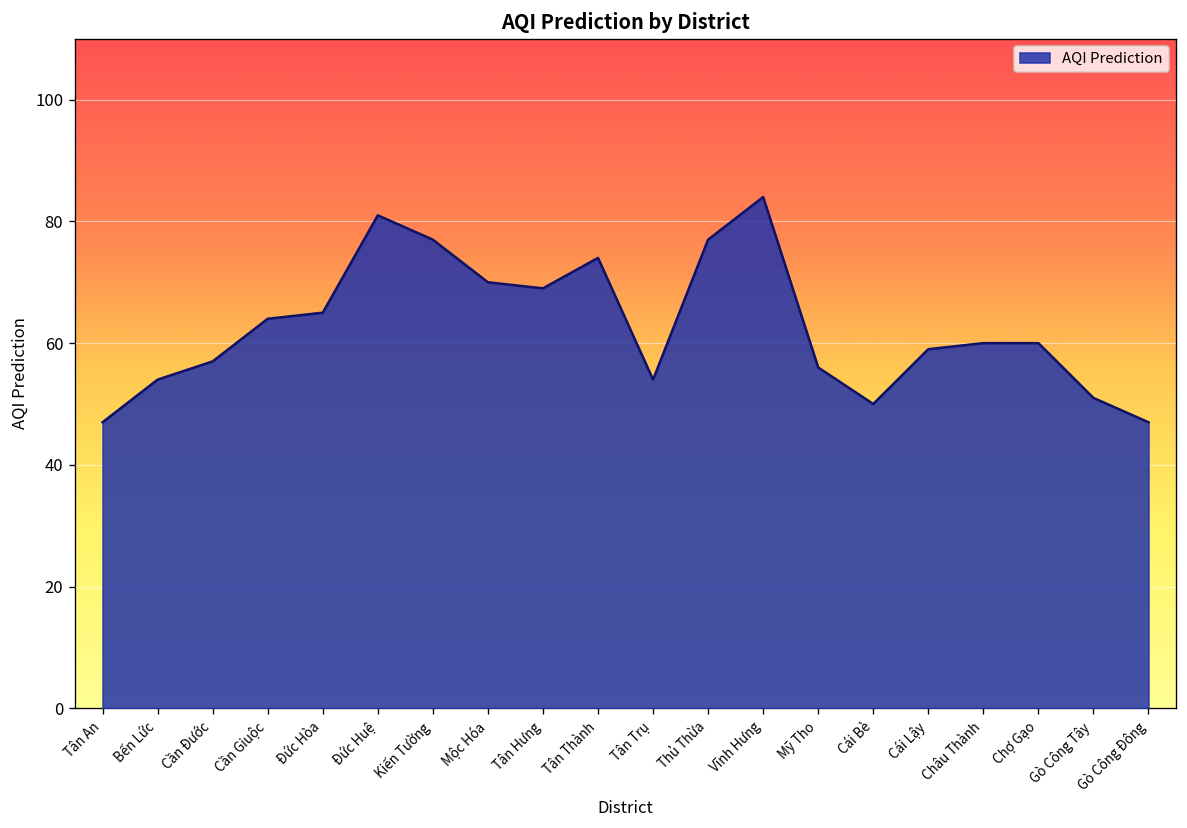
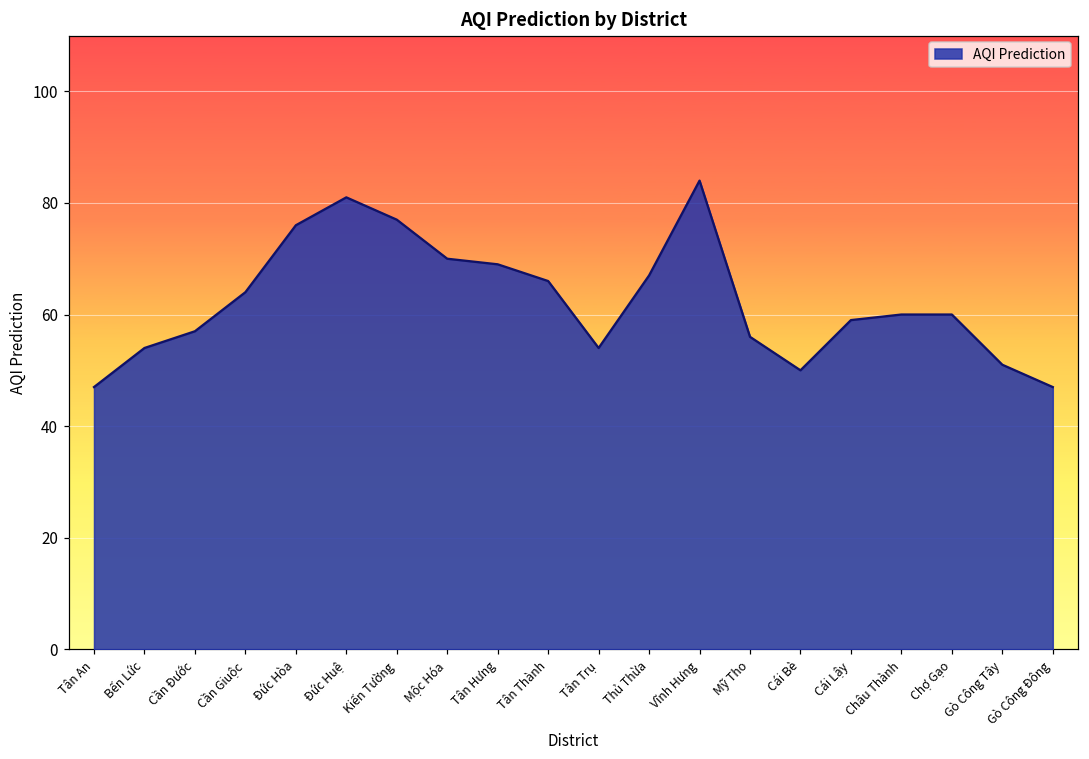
Đức Hòa: 65 -> 76
Tân Thành: 74 -> 66
Thủ Thừa: 77 -> 67
